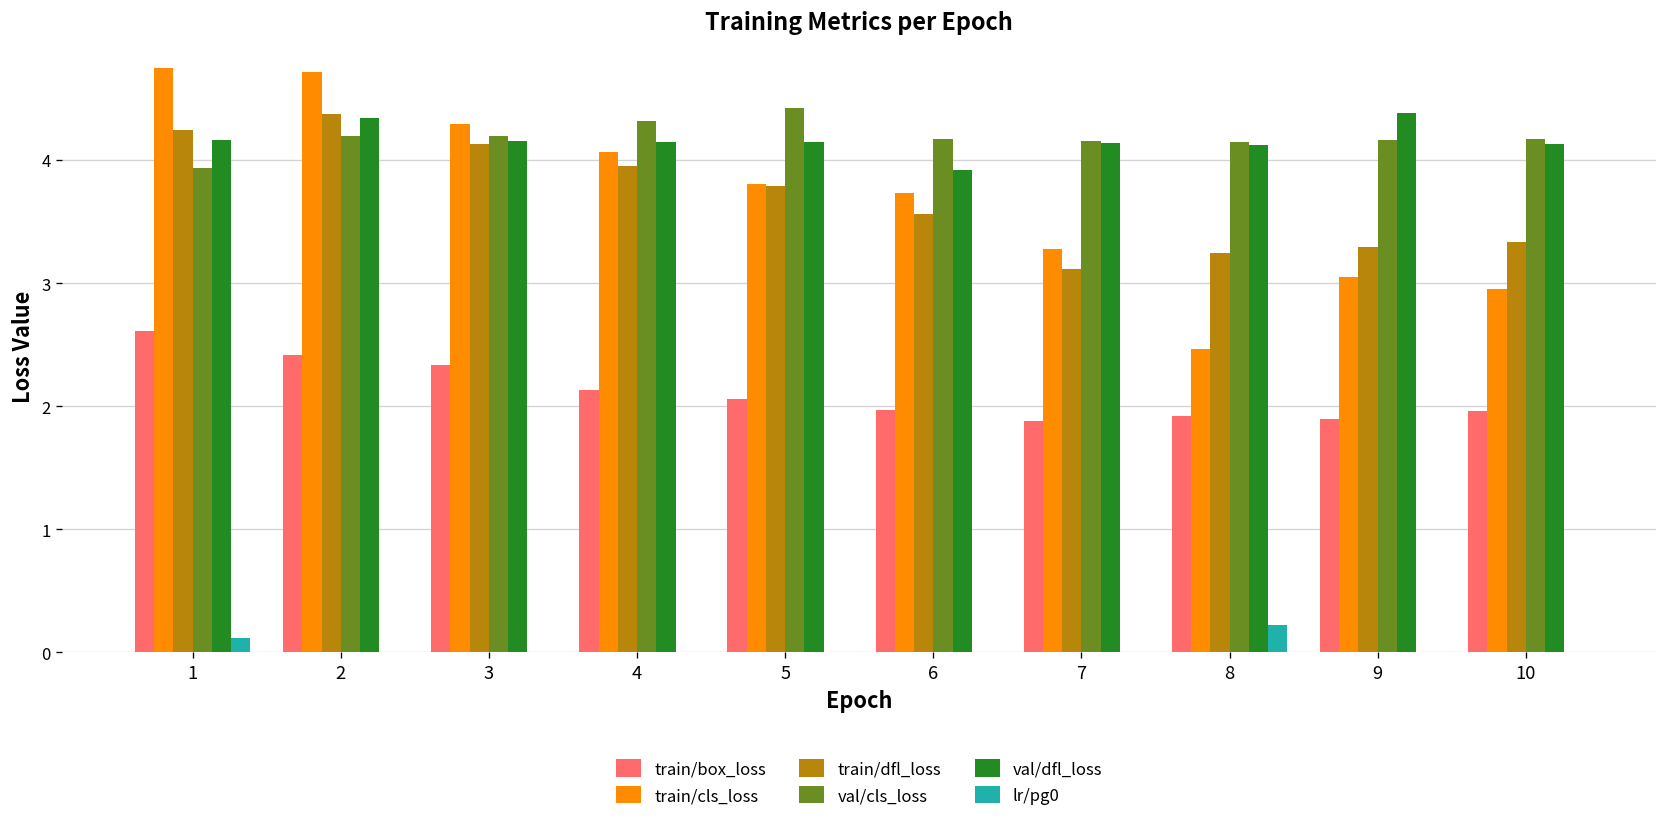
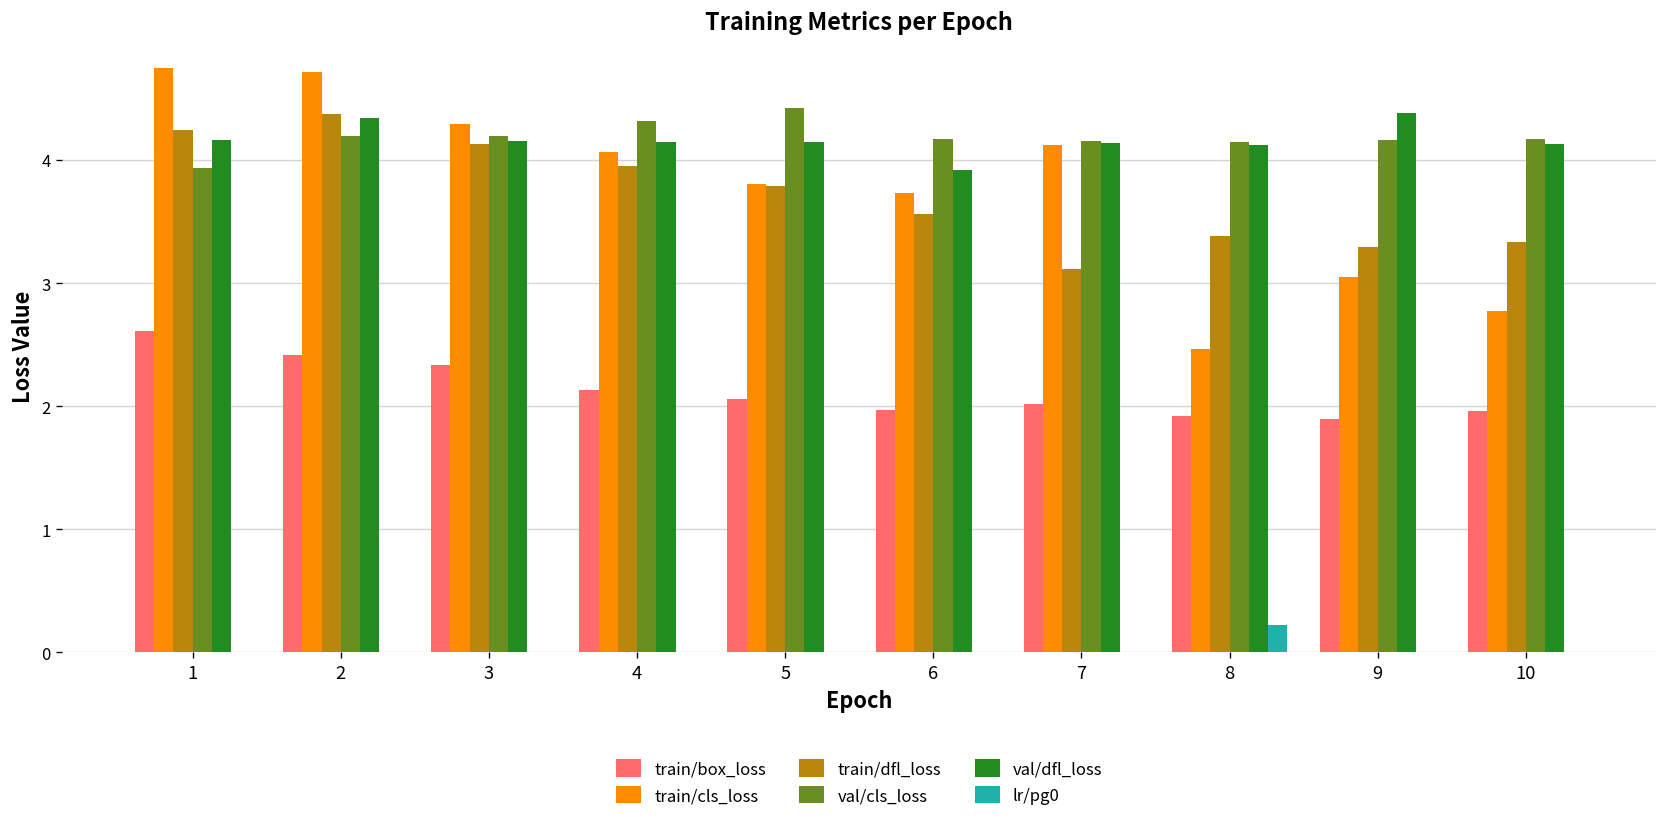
lr/pg0, 1: 0.12 -> 0.00
train/box_loss, 7: 1.88 -> 2.02
train/cls_loss, 7: 3.28 -> 4.12
train/dfl_loss, 8: 3.24 -> 3.38
train/cls_loss, 10: 2.95 -> 2.77
